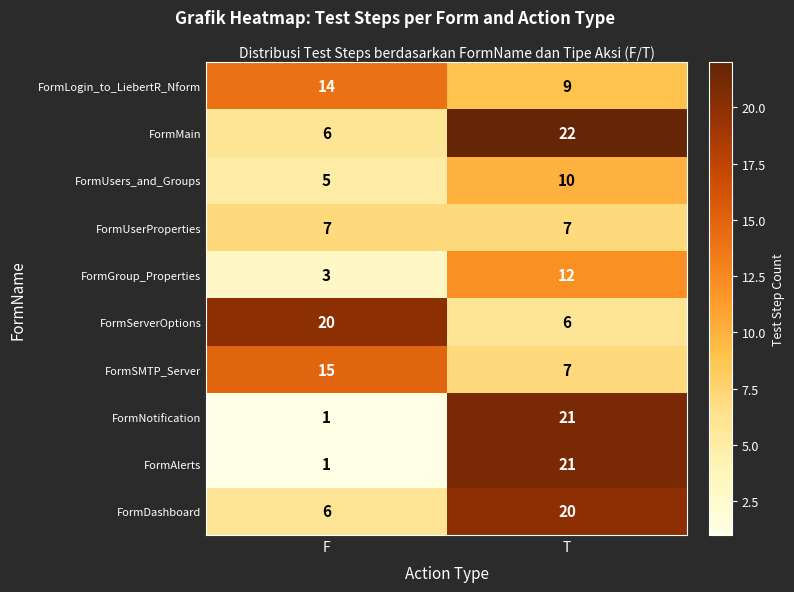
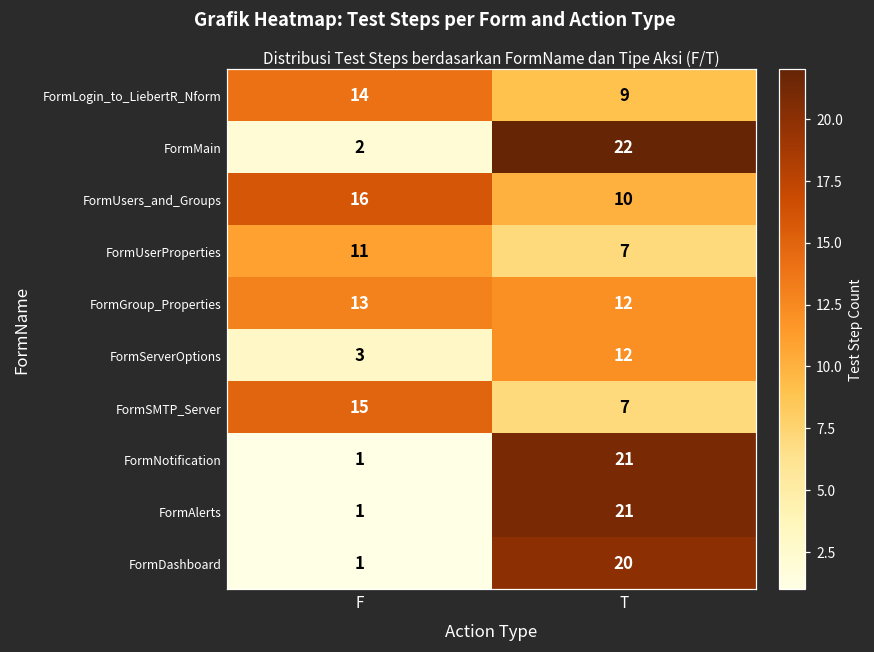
FormMain, F: 6 -> 2
FormUsers_and_Groups, F: 5 -> 16
FormUserProperties, F: 7 -> 11
FormGroup_Properties, F: 3 -> 13
FormServerOptions, F: 20 -> 3
FormServerOptions, T: 6 -> 12
FormDashboard, F: 6 -> 1
